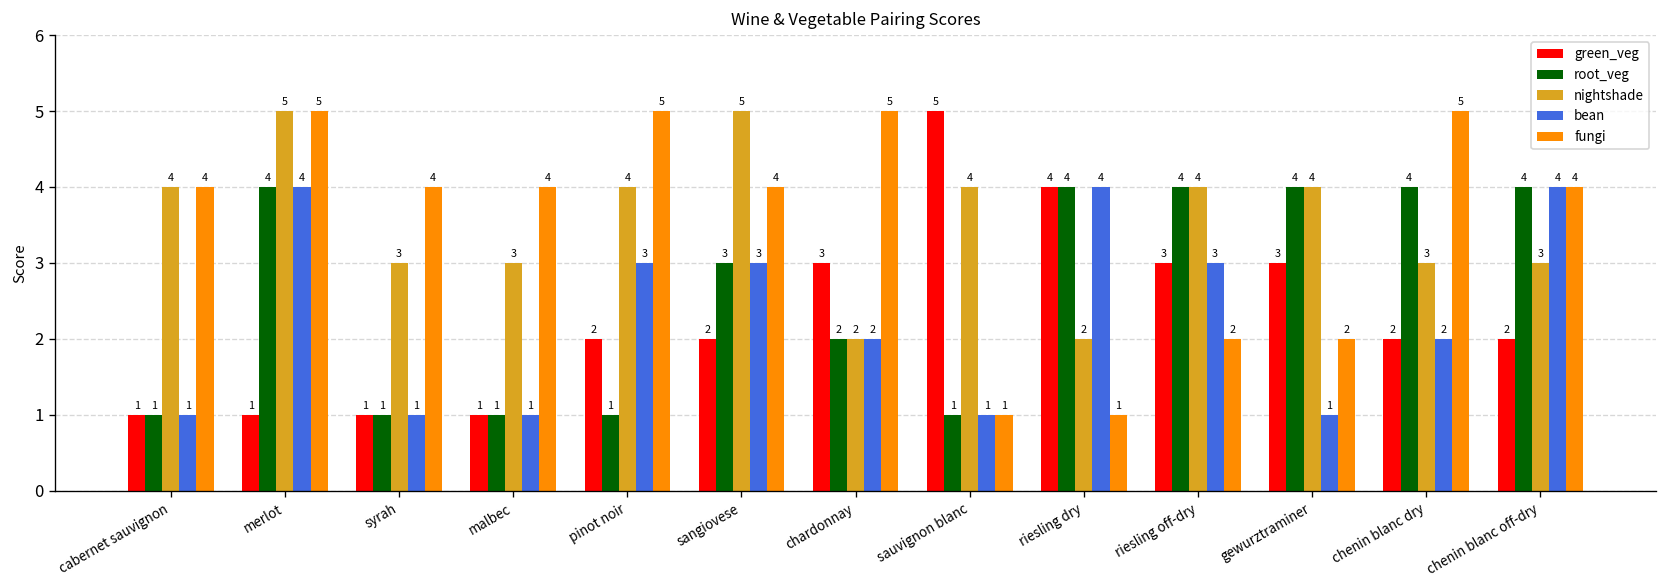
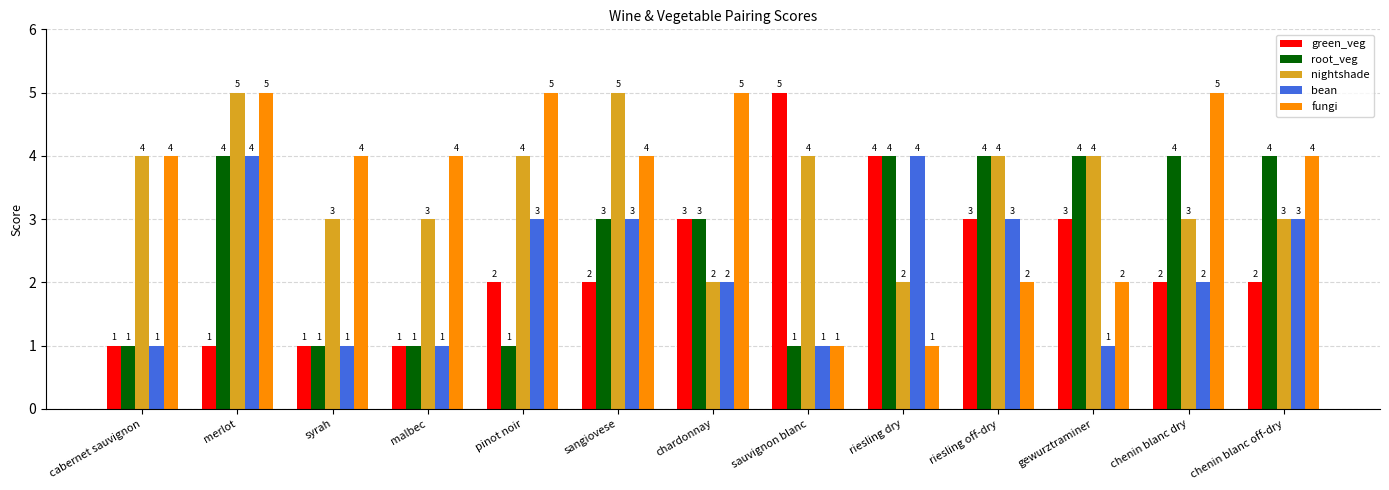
root_veg, chardonnay: 2 -> 3
bean, chenin blanc off-dry: 4 -> 3
